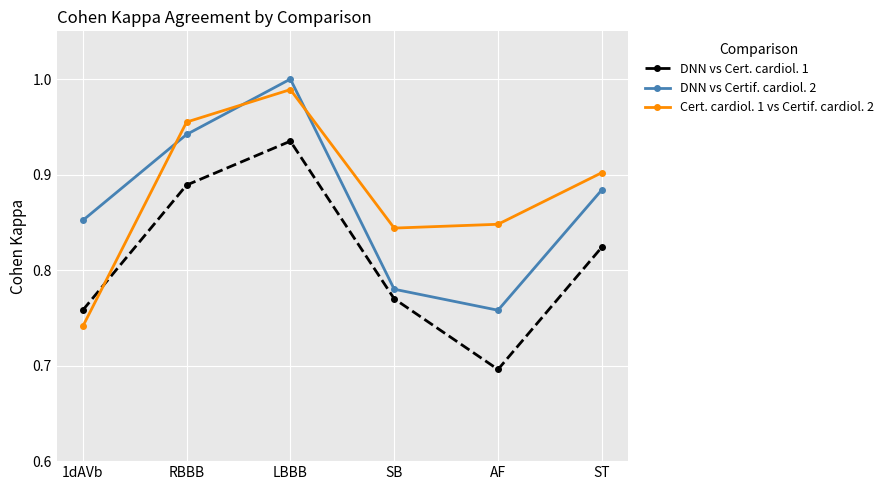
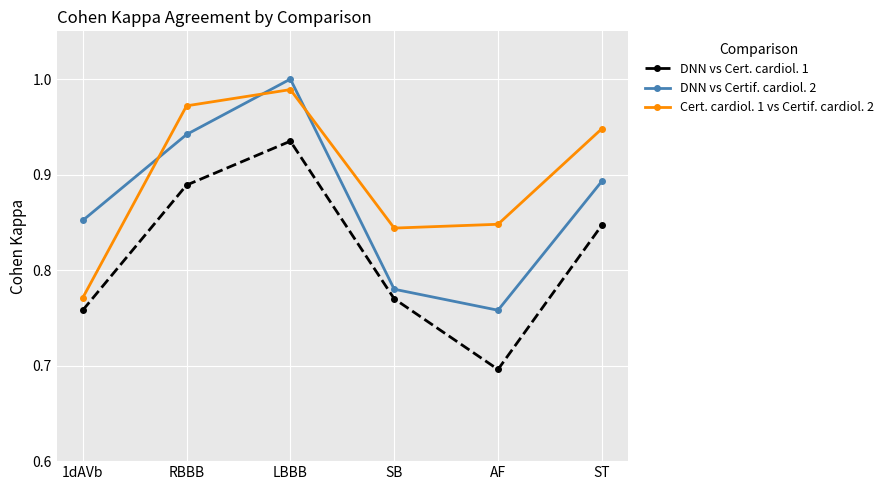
Cert. cardiol. 1 vs Certif. cardiol. 2, 1dAVb: 0.74 -> 0.77
Cert. cardiol. 1 vs Certif. cardiol. 2, RBBB: 0.96 -> 0.97
DNN vs Cert. cardiol. 1, ST: 0.82 -> 0.85
DNN vs Certif. cardiol. 2, ST: 0.88 -> 0.89
Cert. cardiol. 1 vs Certif. cardiol. 2, ST: 0.90 -> 0.95
